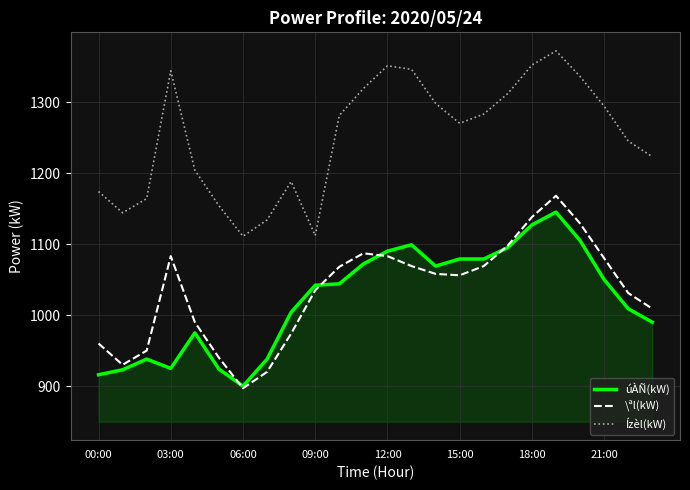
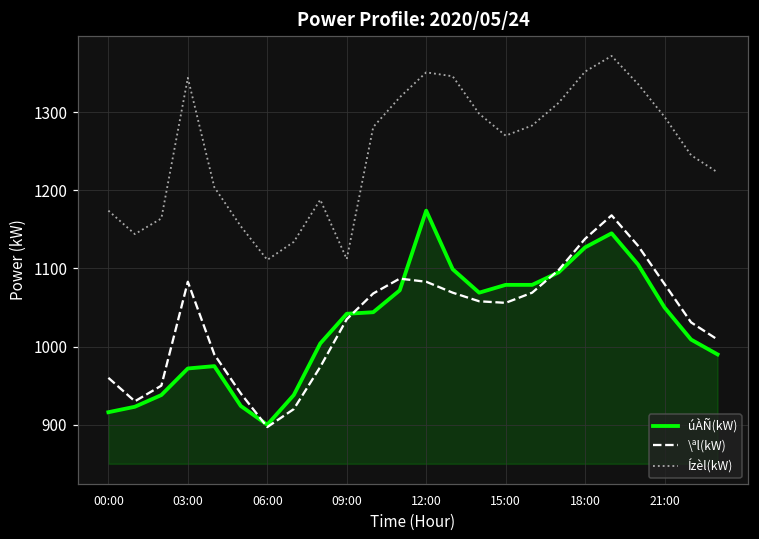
úÀÑ(kW), 03:00: 930 -> 970
úÀÑ(kW), 12:00: 1090 -> 1170
